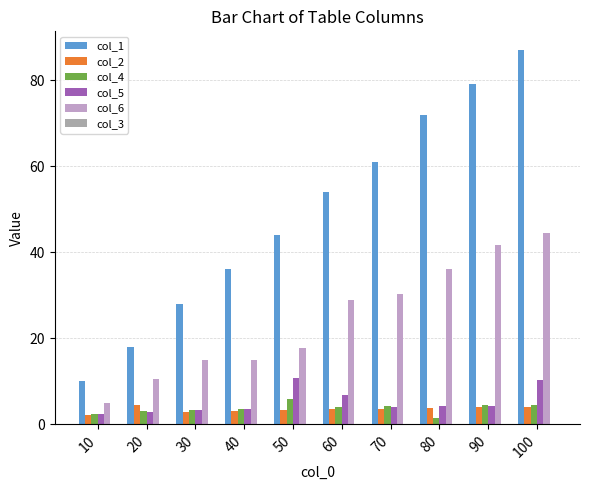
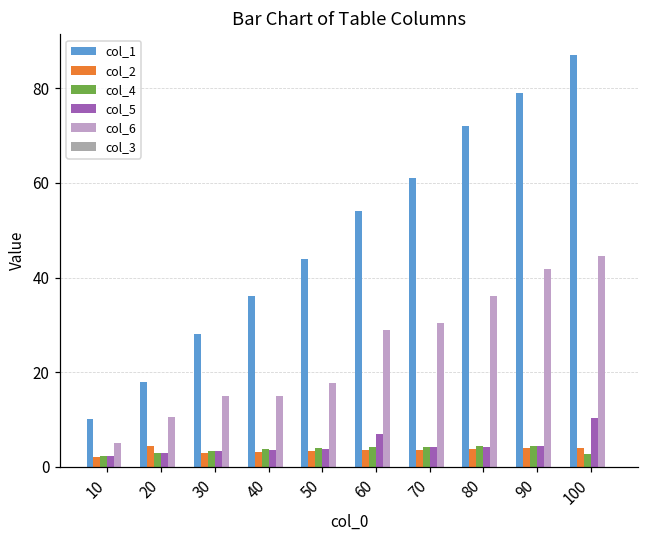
col_4, 50: 6 -> 4
col_5, 50: 11 -> 4
col_4, 80: 2 -> 4
col_4, 100: 5 -> 3
